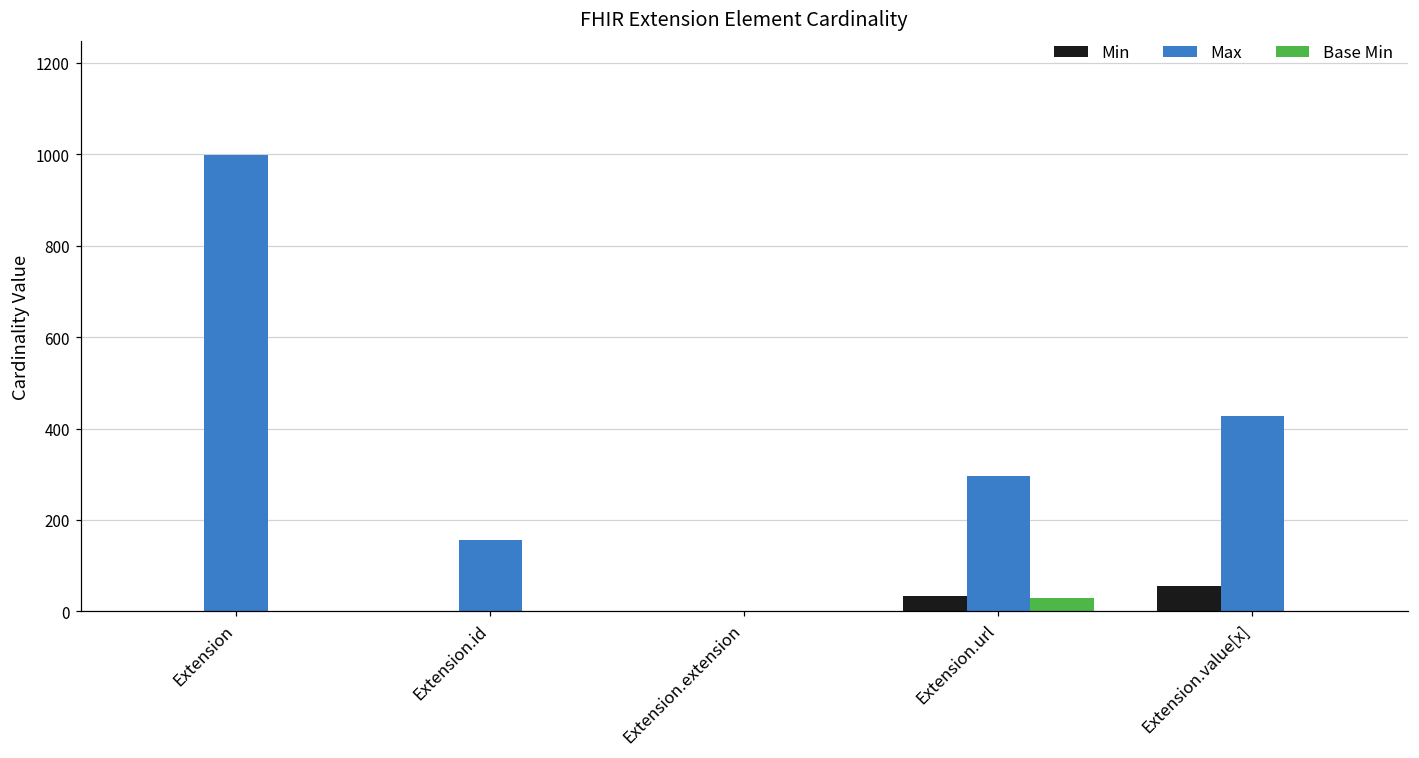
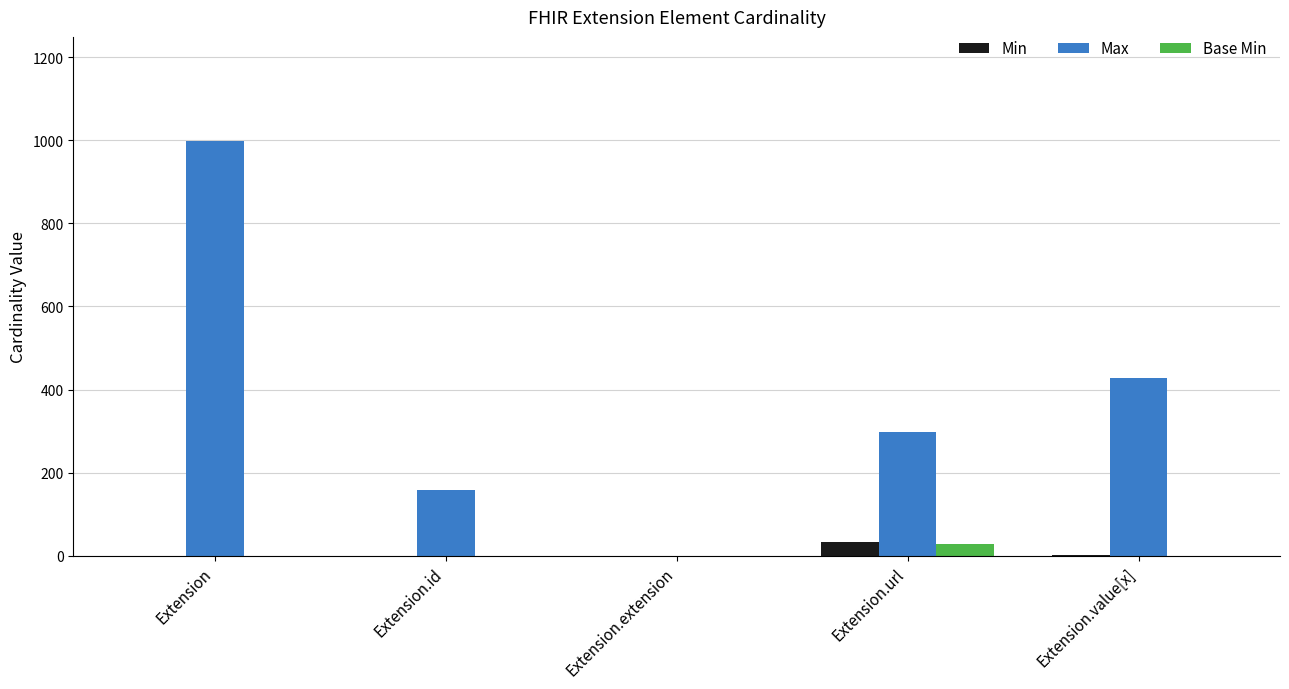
Min, Extension.value[x]: 60 -> 0
